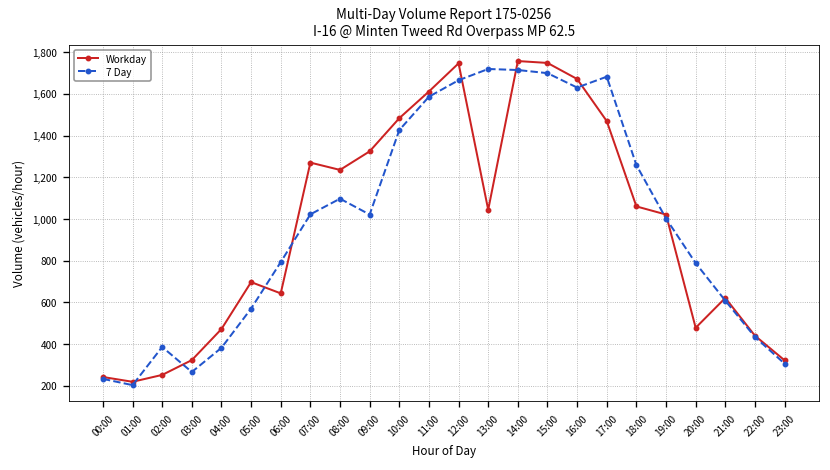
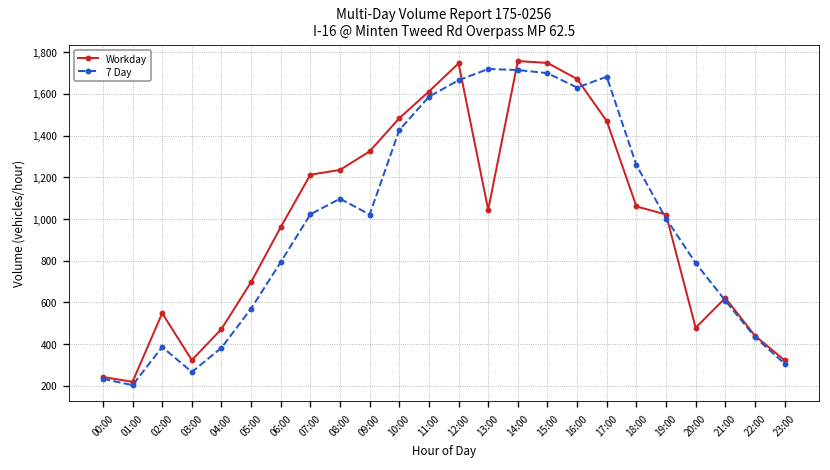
Workday, 02:00: 250 -> 550
Workday, 06:00: 640 -> 960
Workday, 07:00: 1,270 -> 1,210
